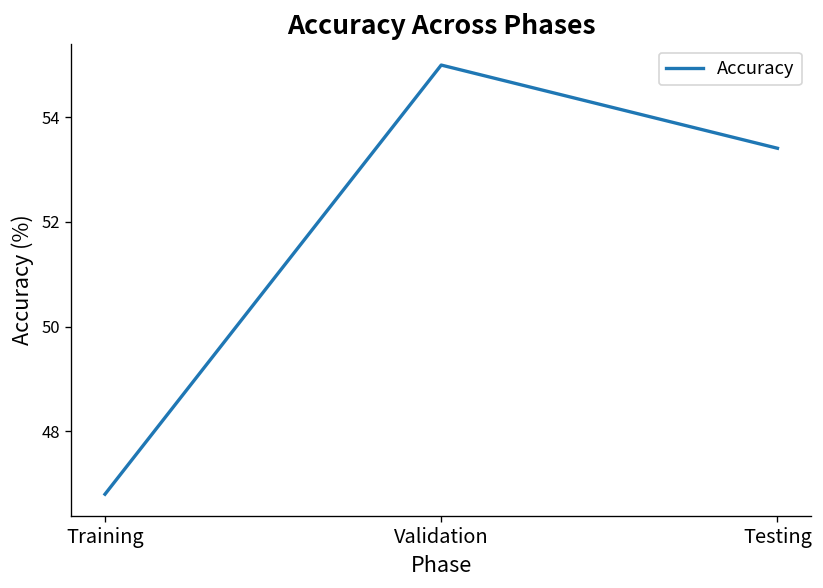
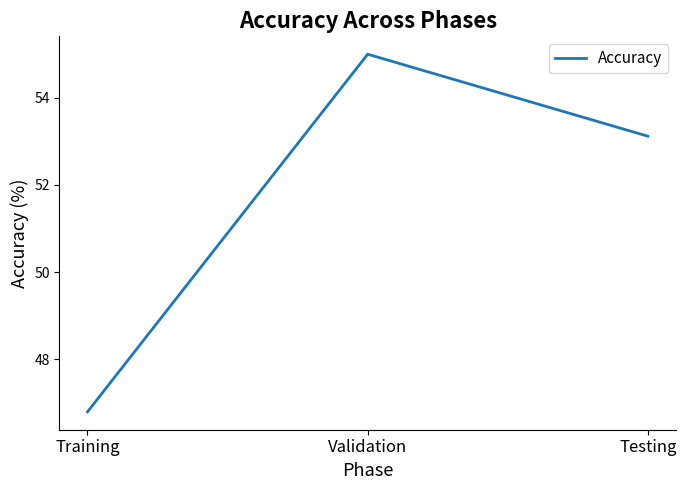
Testing: 53.4 -> 53.1
